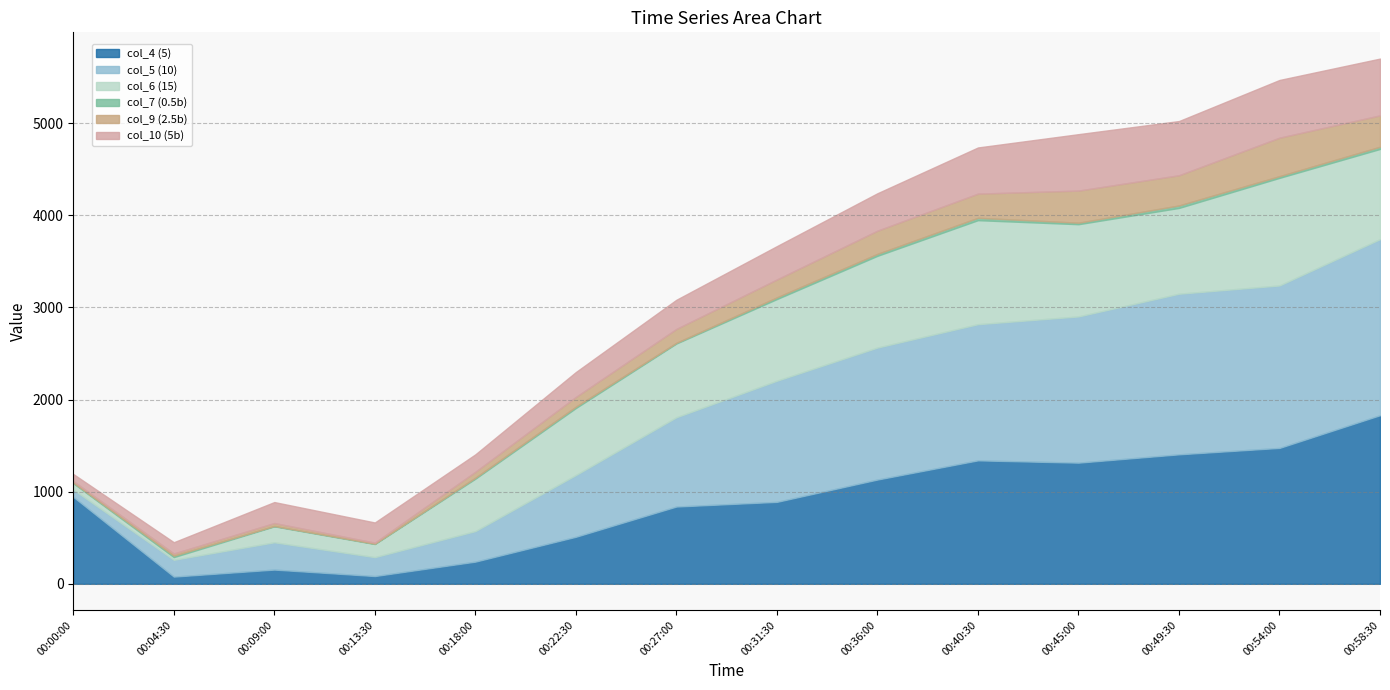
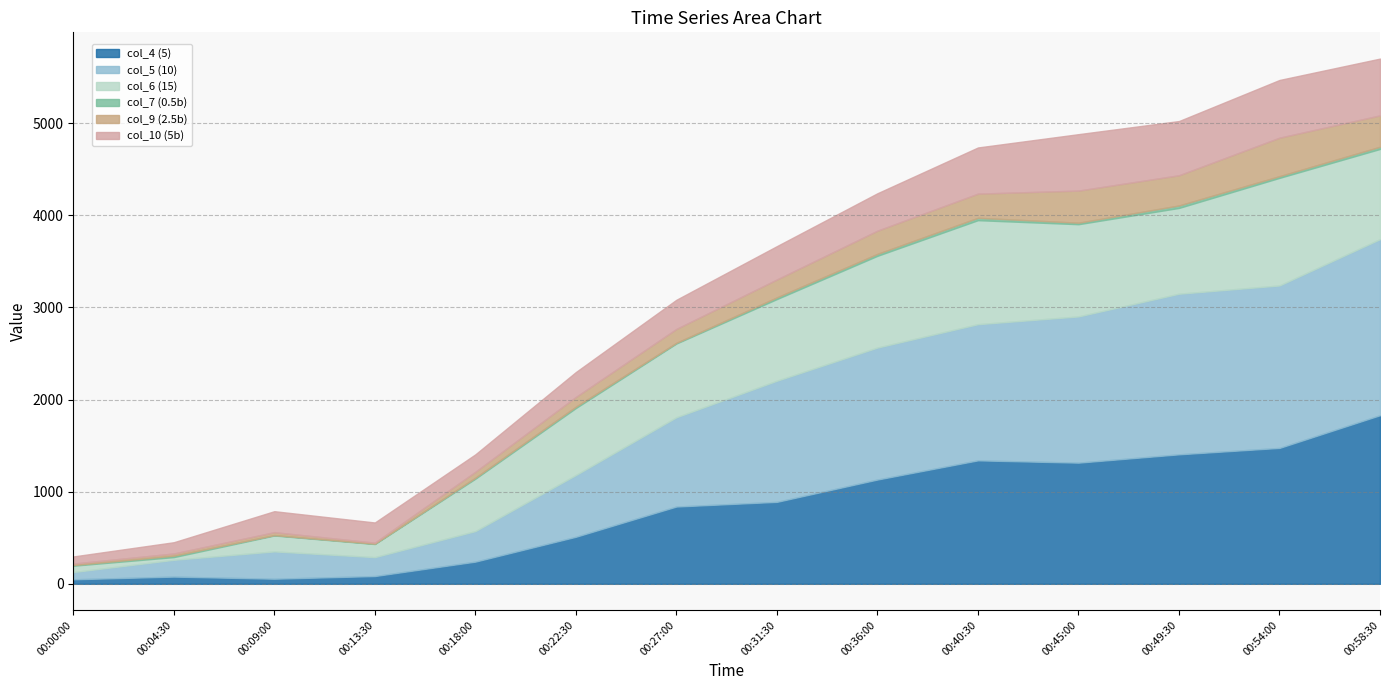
col_4 (5), 00:00:00: 900 -> 0
col_4 (5), 00:09:00: 200 -> 100
